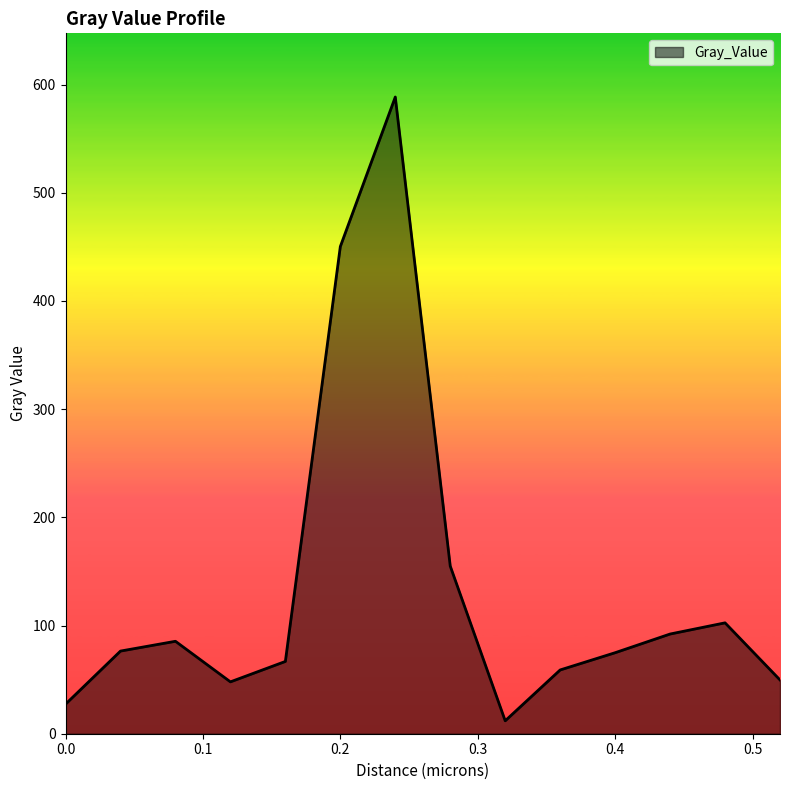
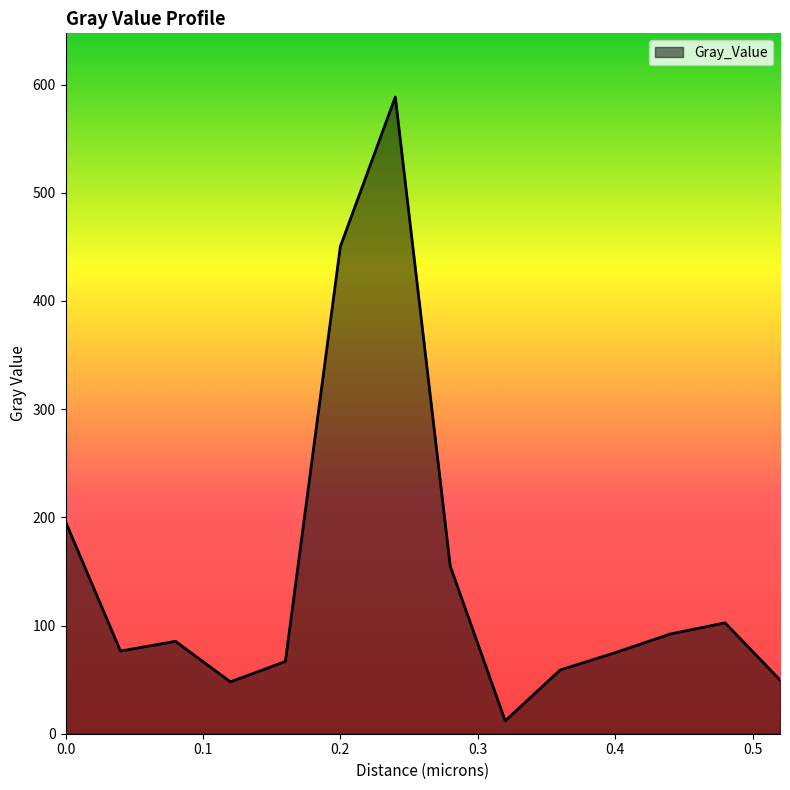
0.0: 27 -> 196
